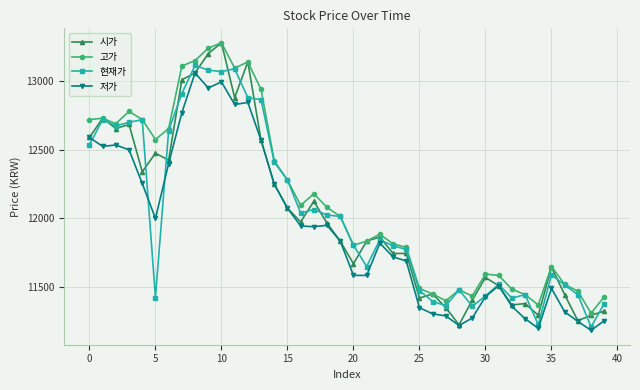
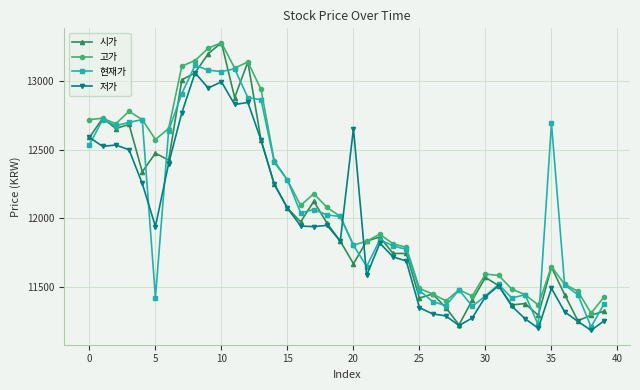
저가, 5: 12000 -> 11940
저가, 20: 11590 -> 12660
현재가, 35: 11590 -> 12690
